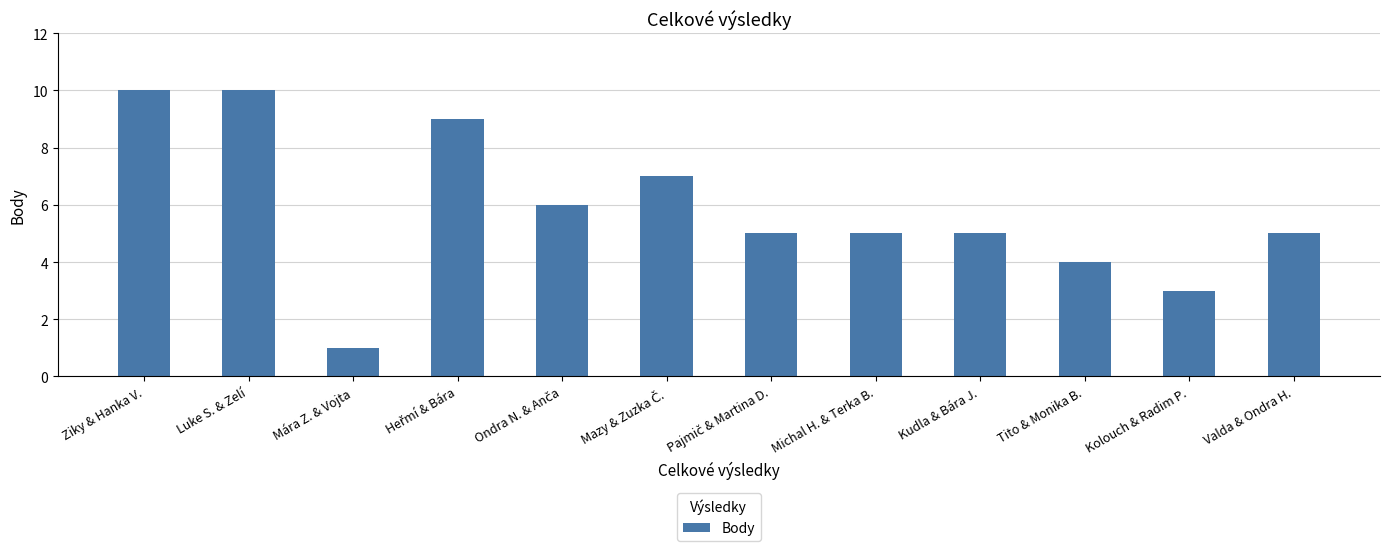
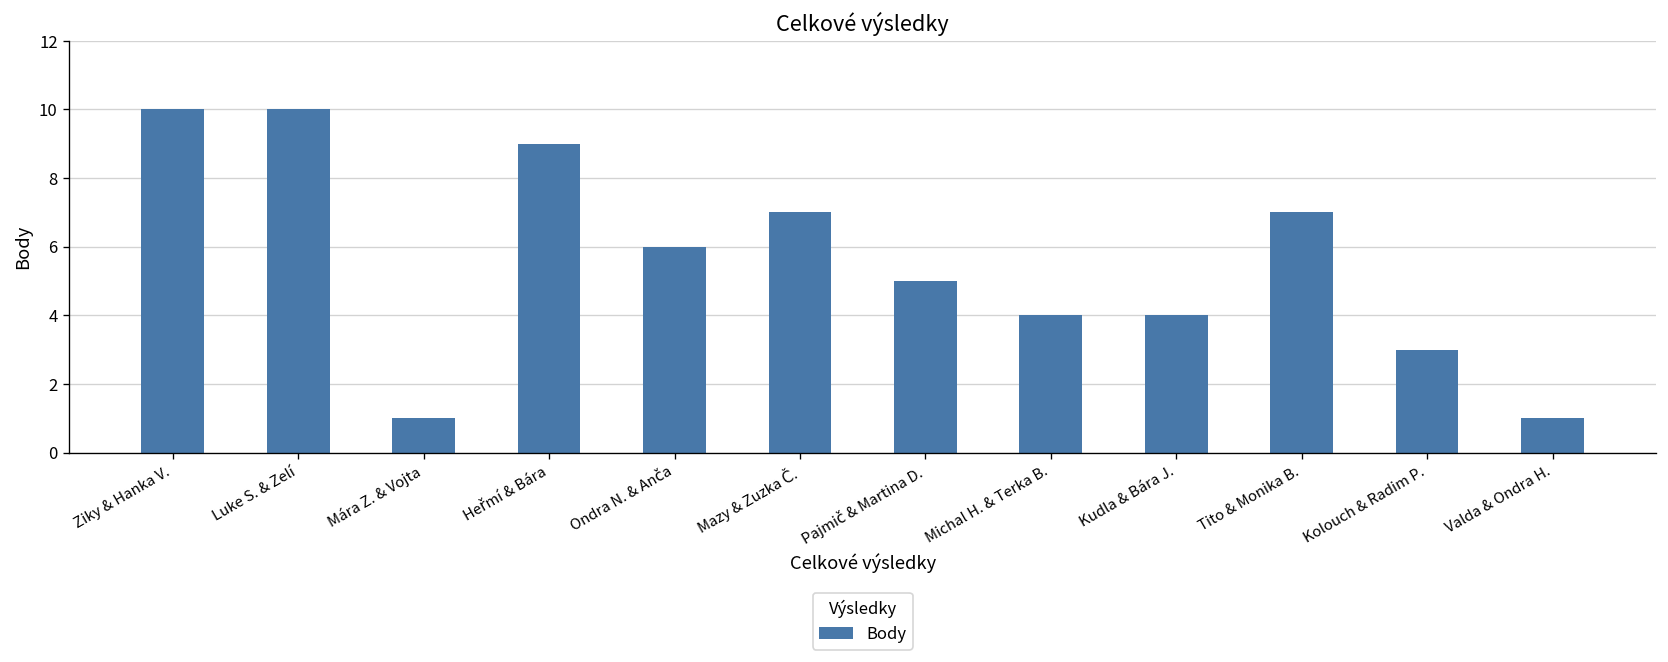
Michal H. & Terka B.: 5 -> 4
Kudla & Bára J.: 5 -> 4
Tito & Monika B.: 4 -> 7
Valda & Ondra H.: 5 -> 1
